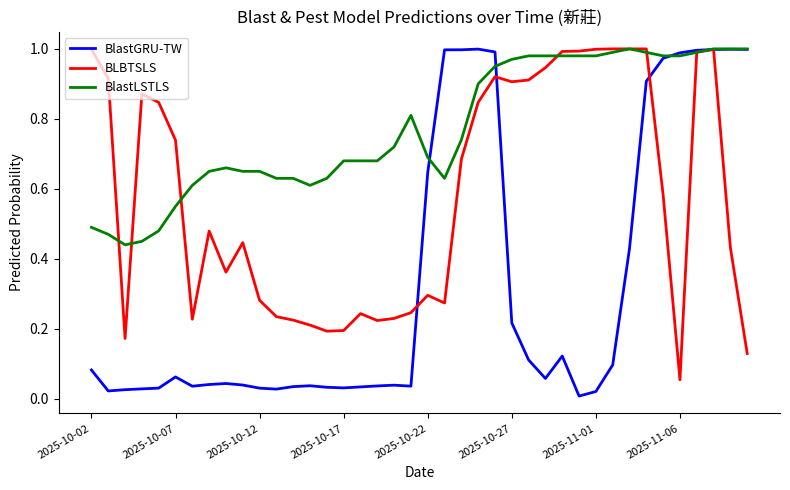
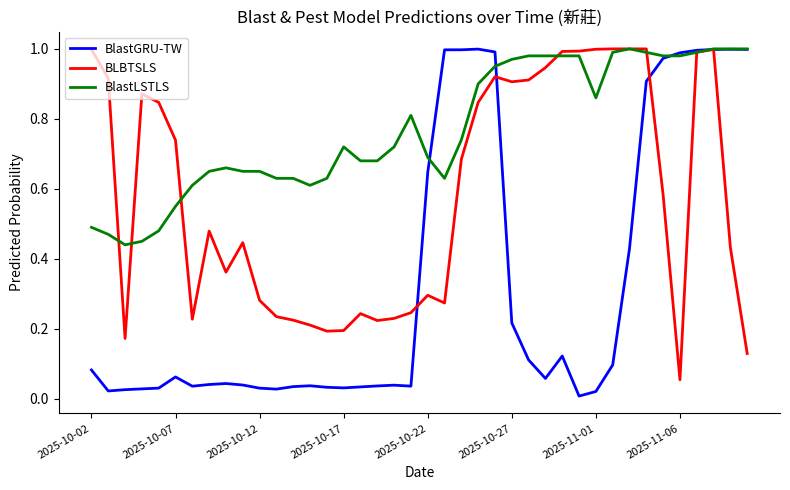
BlastLSTLS, 2025-10-17: 0.68 -> 0.72
BlastLSTLS, 2025-11-01: 0.98 -> 0.86
